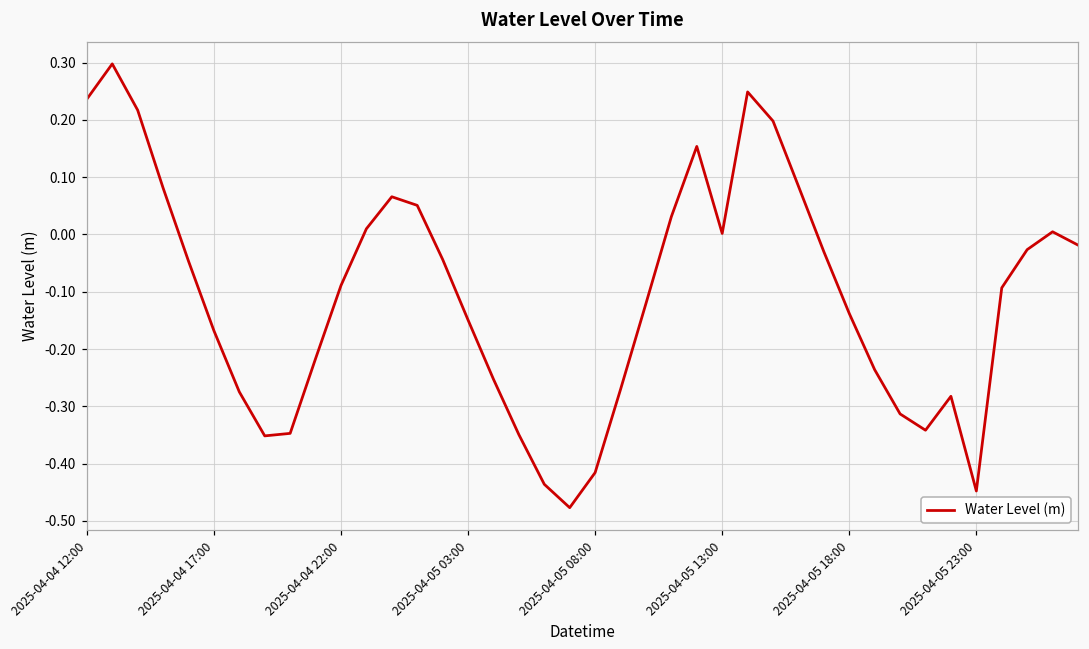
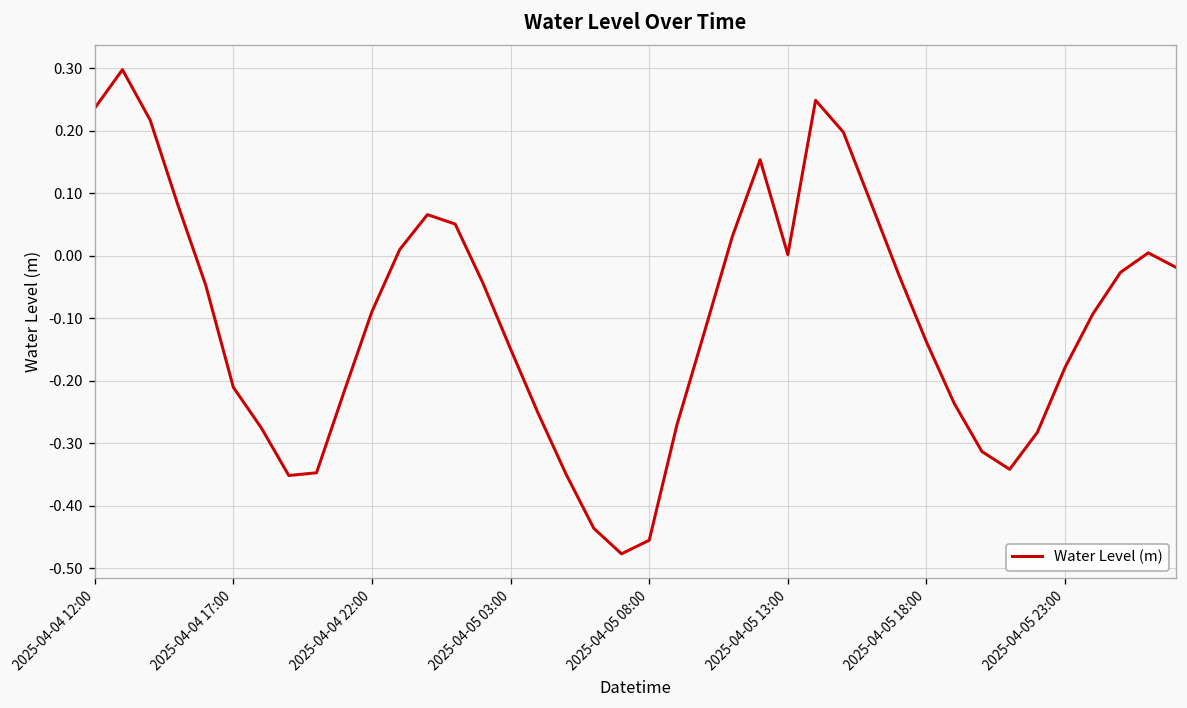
2025-04-04 17:00: -0.17 -> -0.21
2025-04-05 08:00: -0.42 -> -0.46
2025-04-05 23:00: -0.45 -> -0.18
